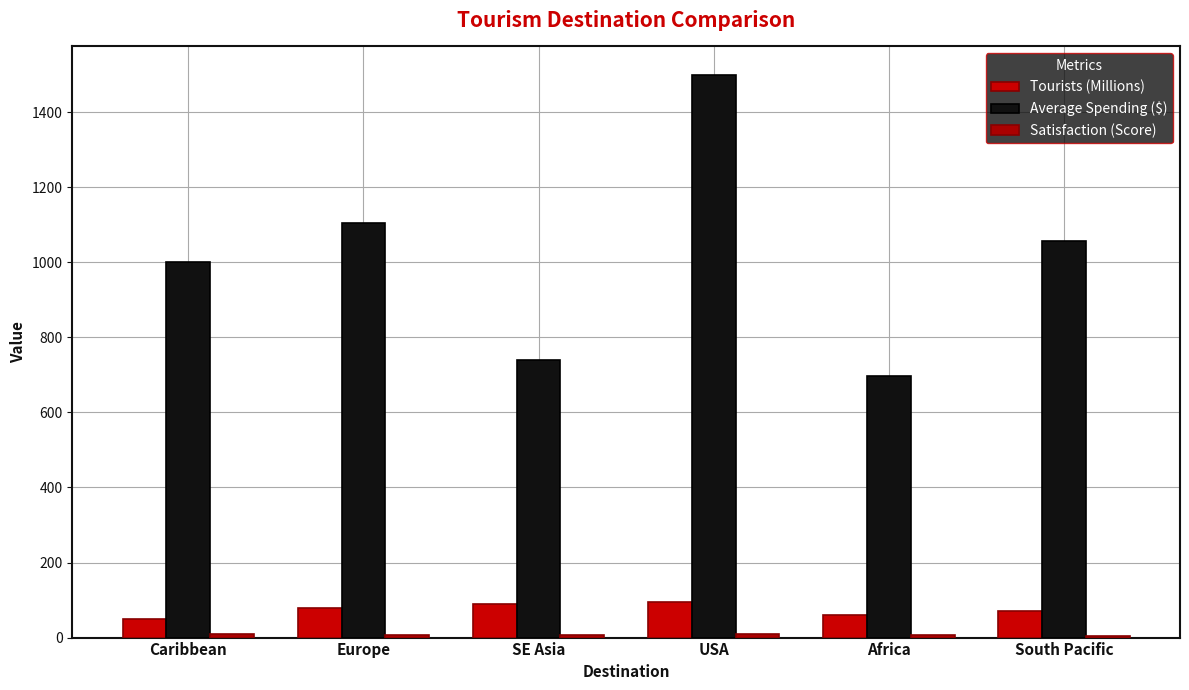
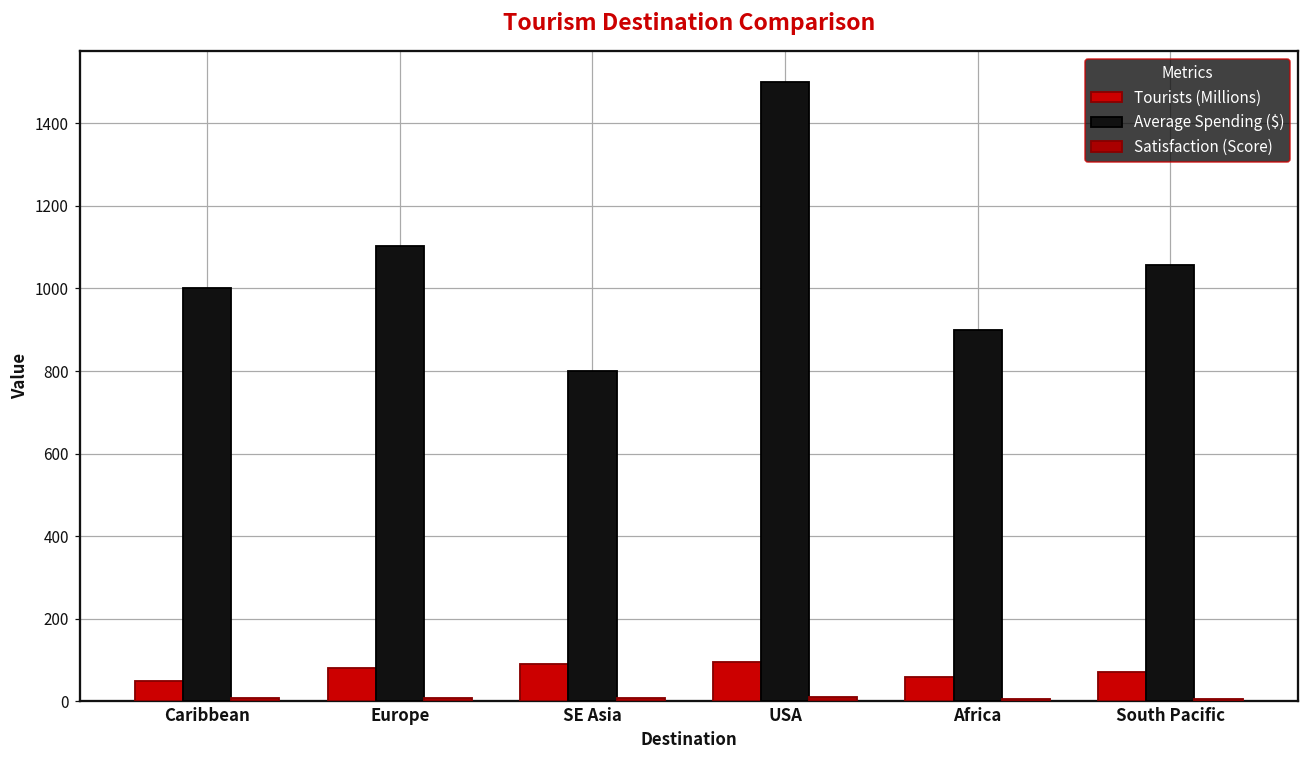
Average Spending ($), SE Asia: 740 -> 800
Average Spending ($), Africa: 700 -> 900
